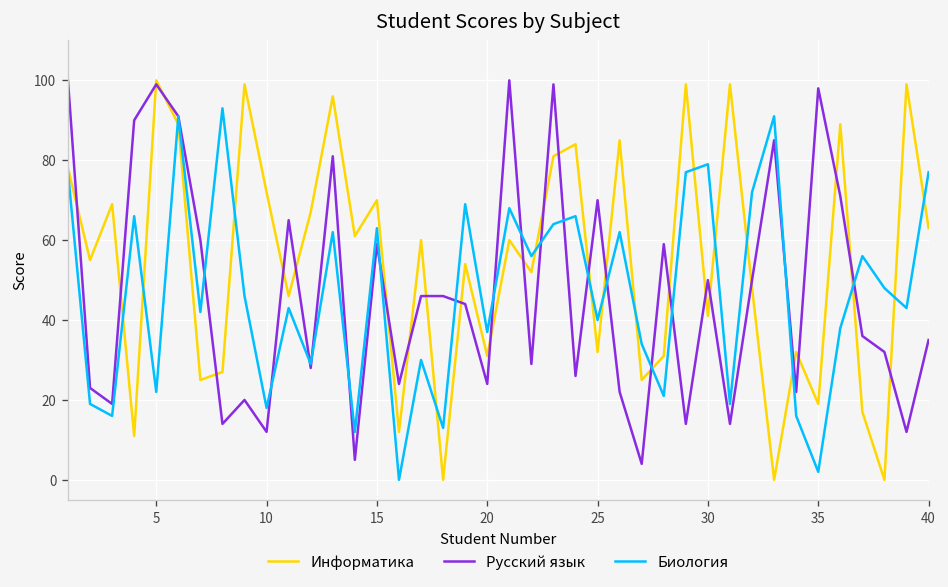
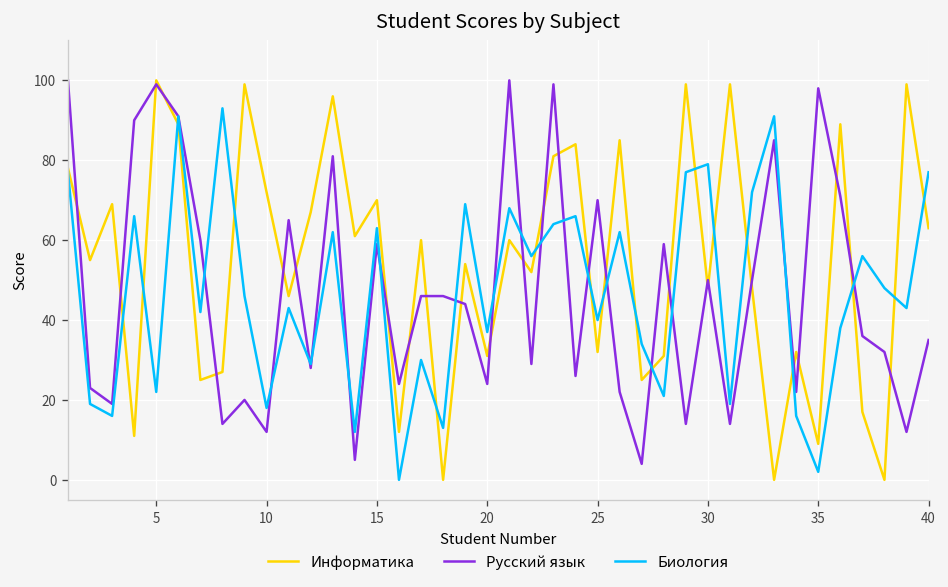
Информатика, 30: 41 -> 48
Информатика, 35: 19 -> 9
